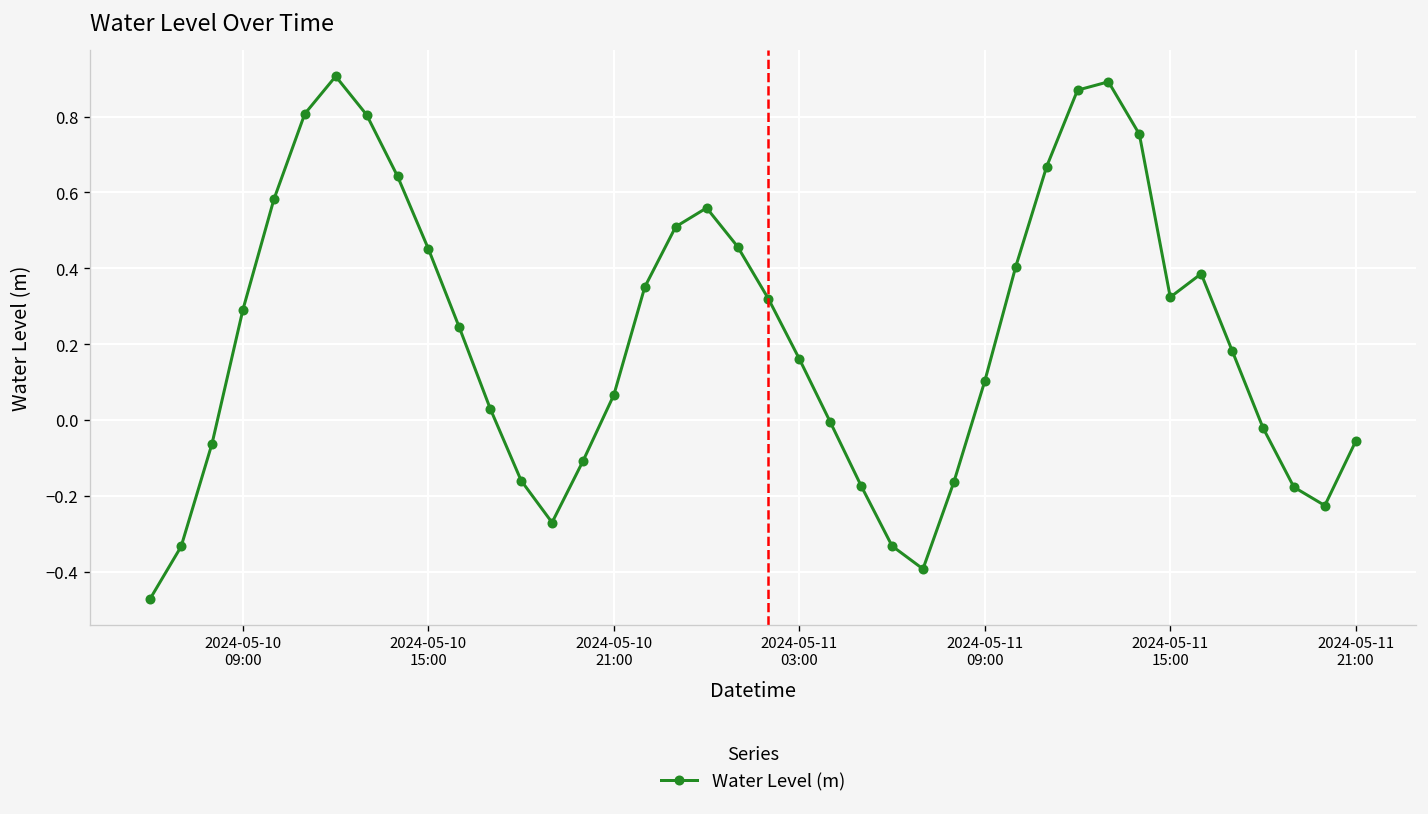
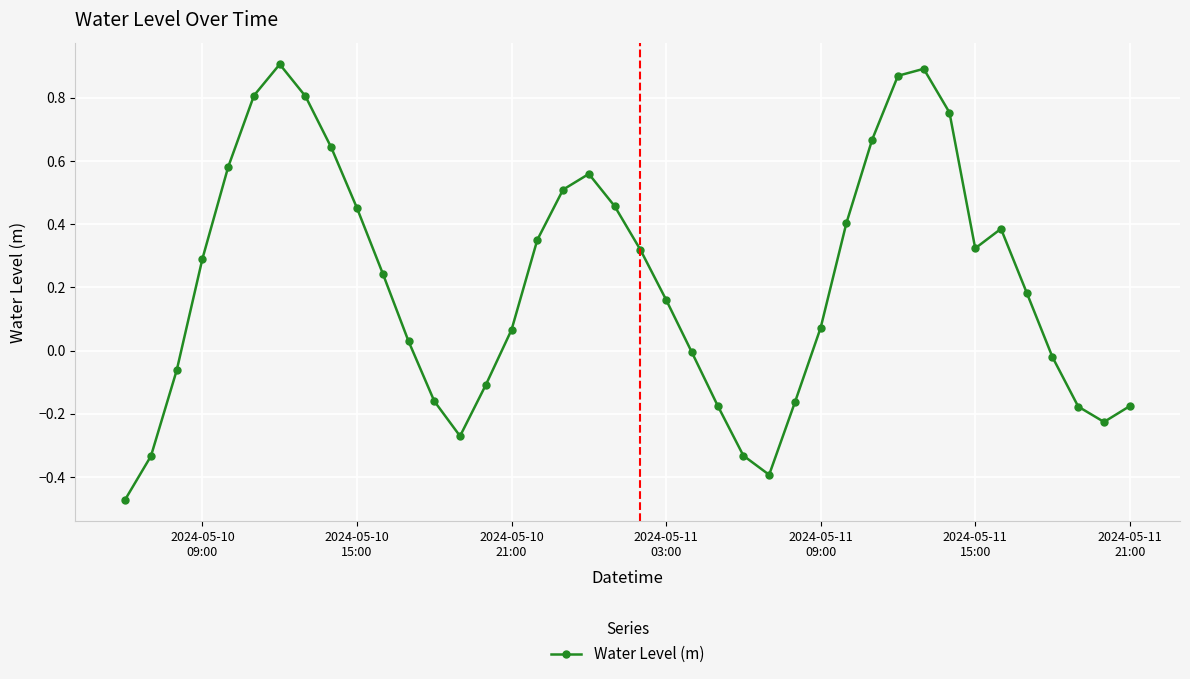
2024-05-11 09:00: 0.10 -> 0.07
2024-05-11 21:00: -0.06 -> -0.18
